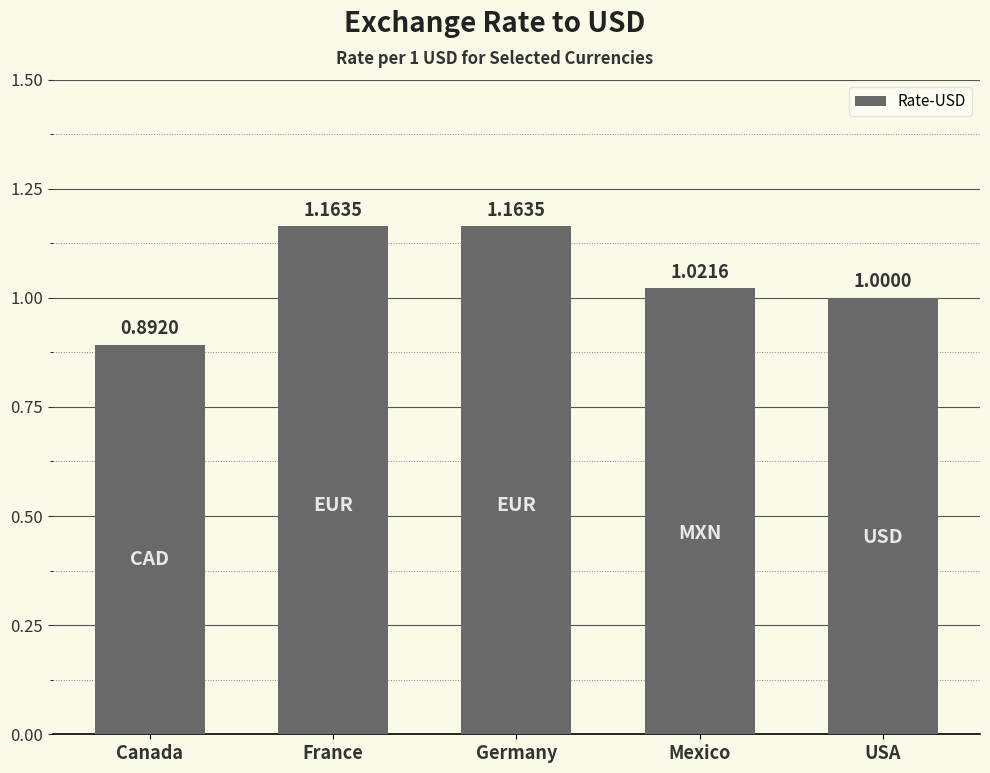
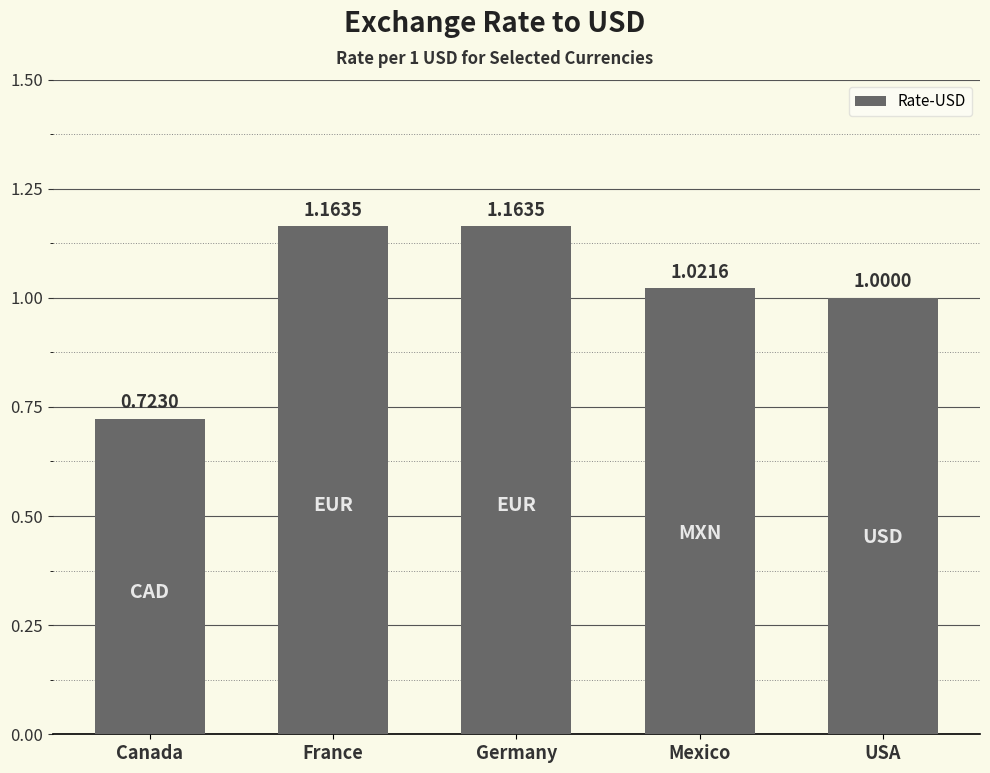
Canada: 0.8920 -> 0.7230
